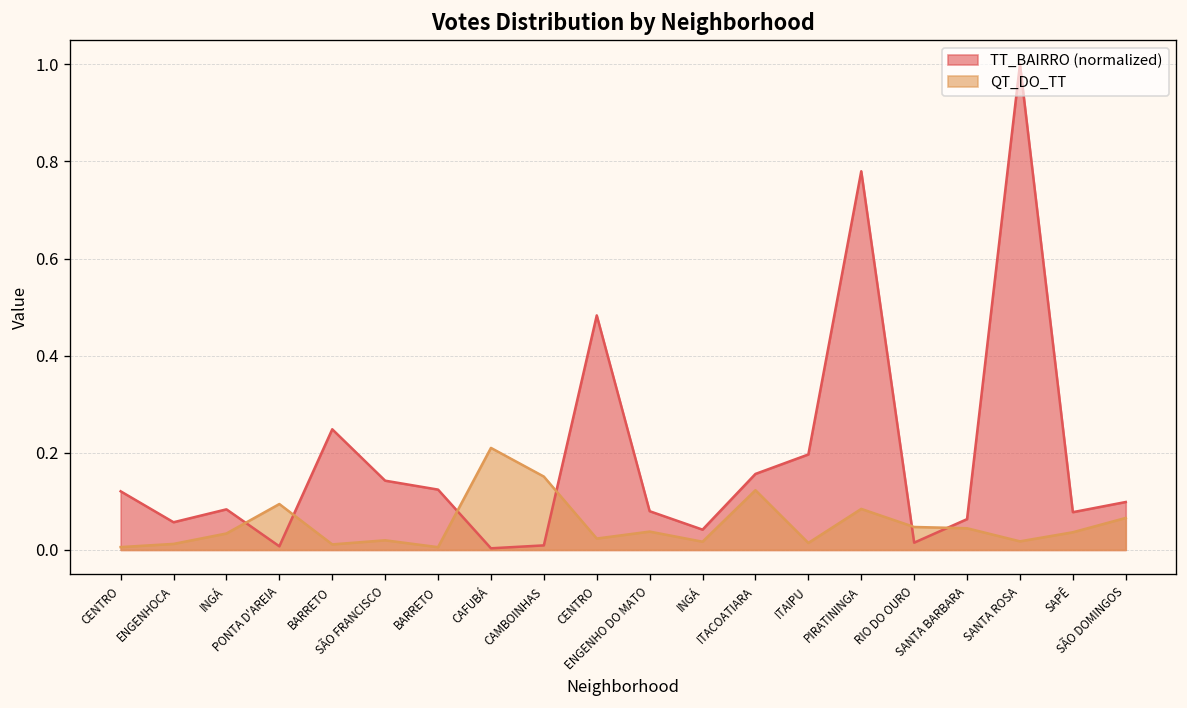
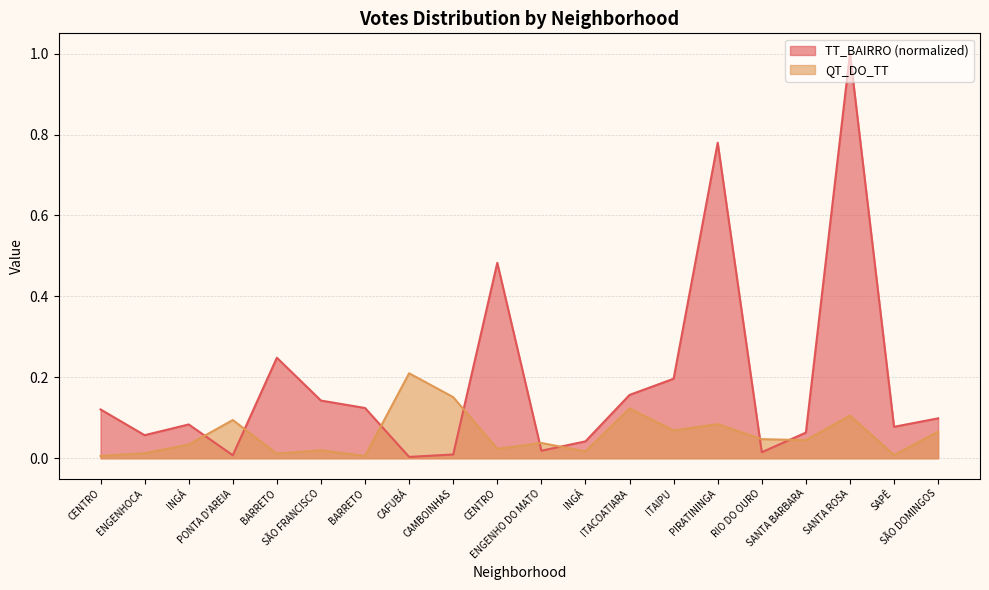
TT_BAIRRO (normalized), ENGENHO DO MATO: 0.08 -> 0.02
QT_DO_TT, ITAIPU: 0.01 -> 0.07
QT_DO_TT, SANTA ROSA: 0.02 -> 0.11
QT_DO_TT, SAPÊ: 0.04 -> 0.01
